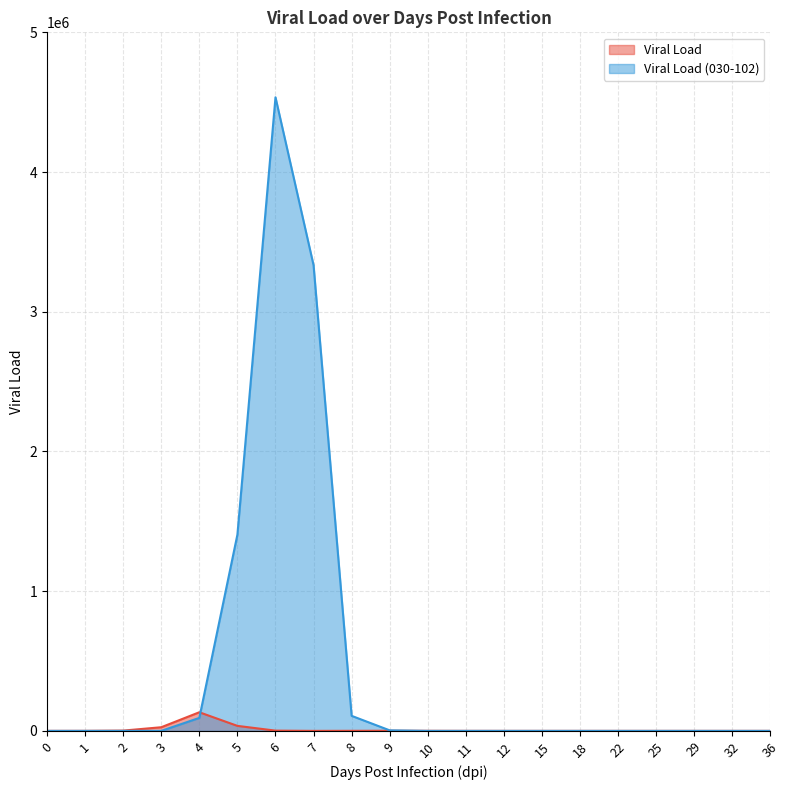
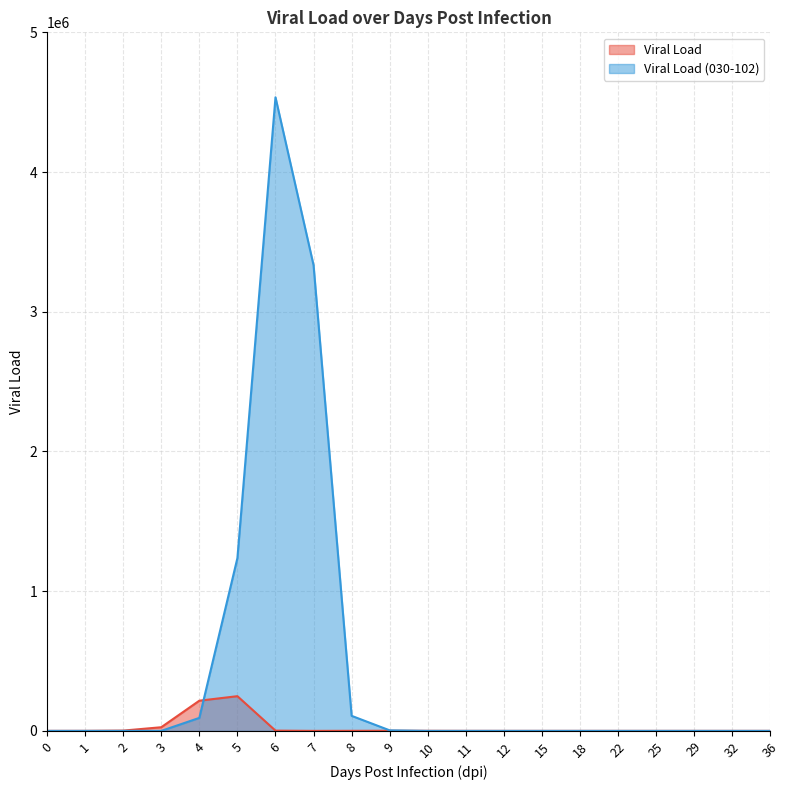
Viral Load, 4: 130000 -> 220000
Viral Load, 5: 40000 -> 250000
Viral Load (030-102), 5: 1400000 -> 1240000
